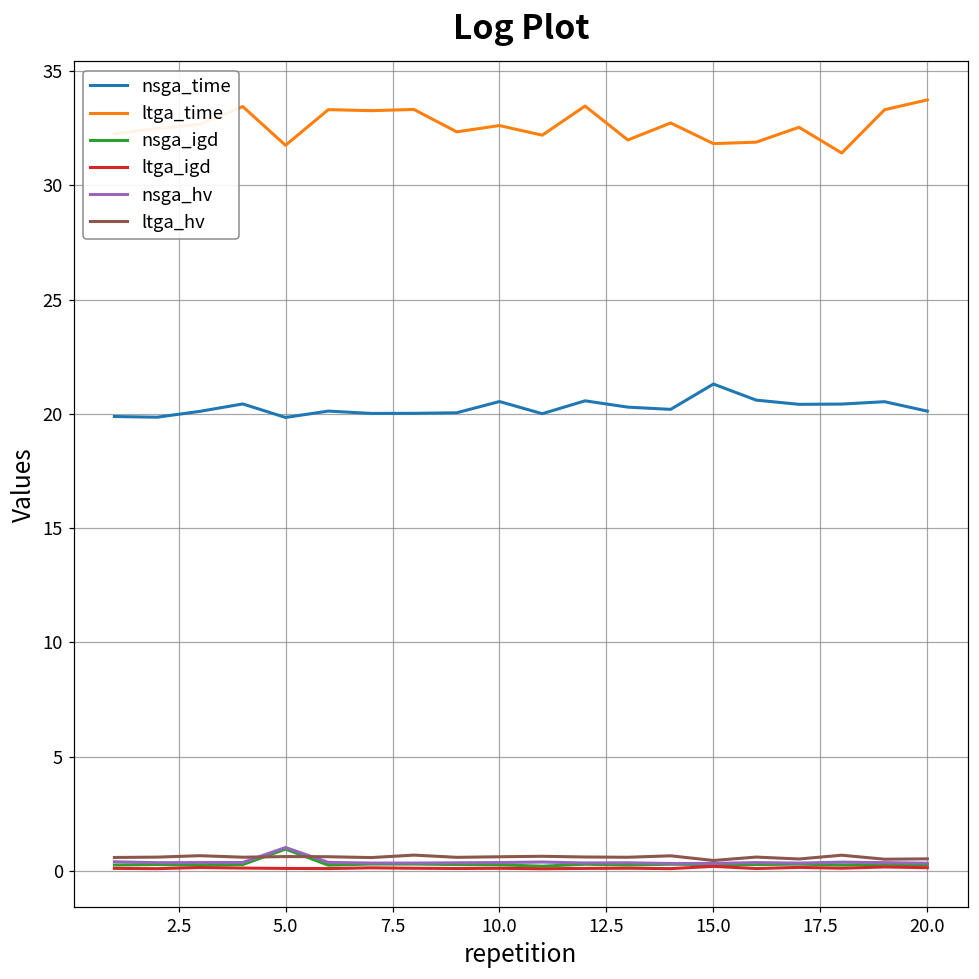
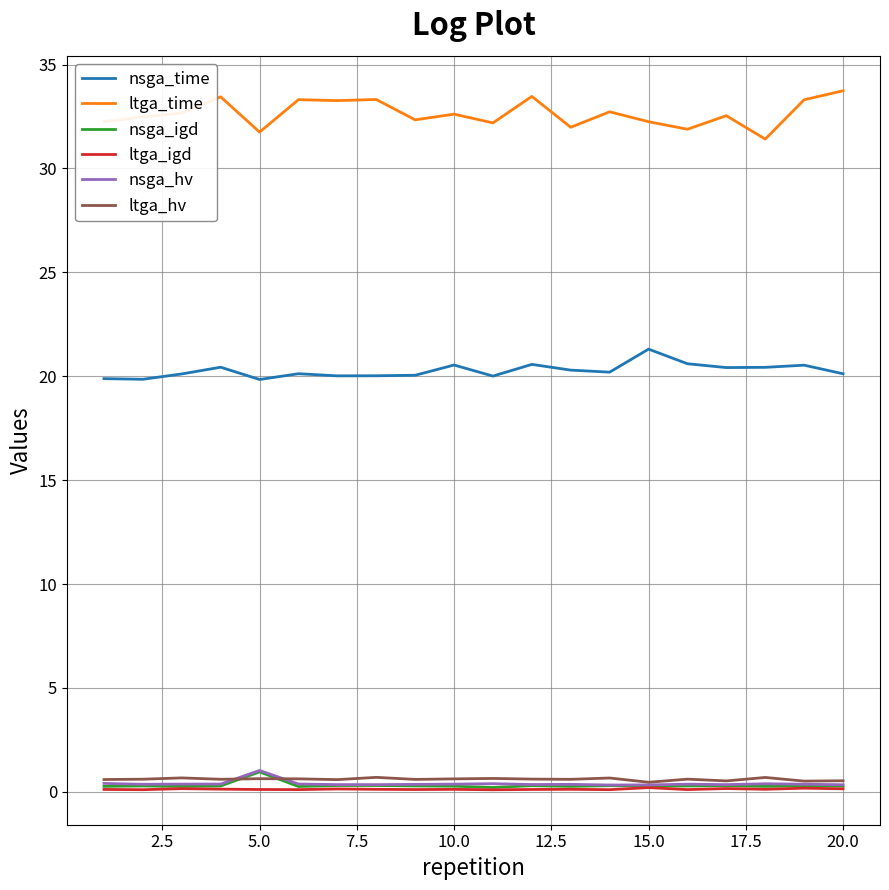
ltga_time, 15.0: 31.8 -> 32.3
